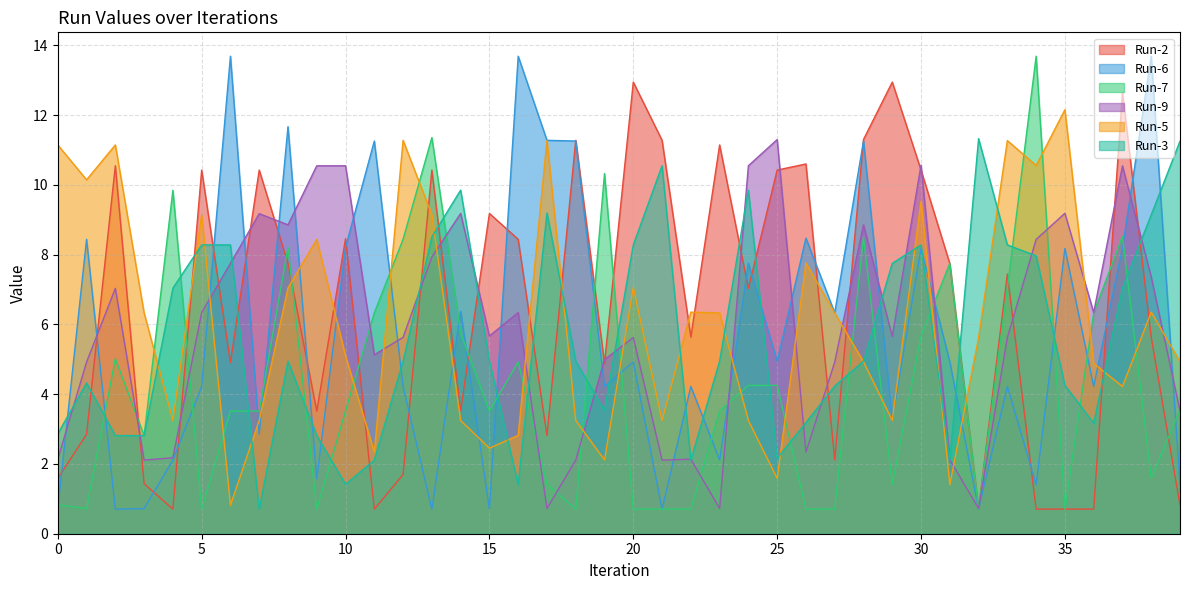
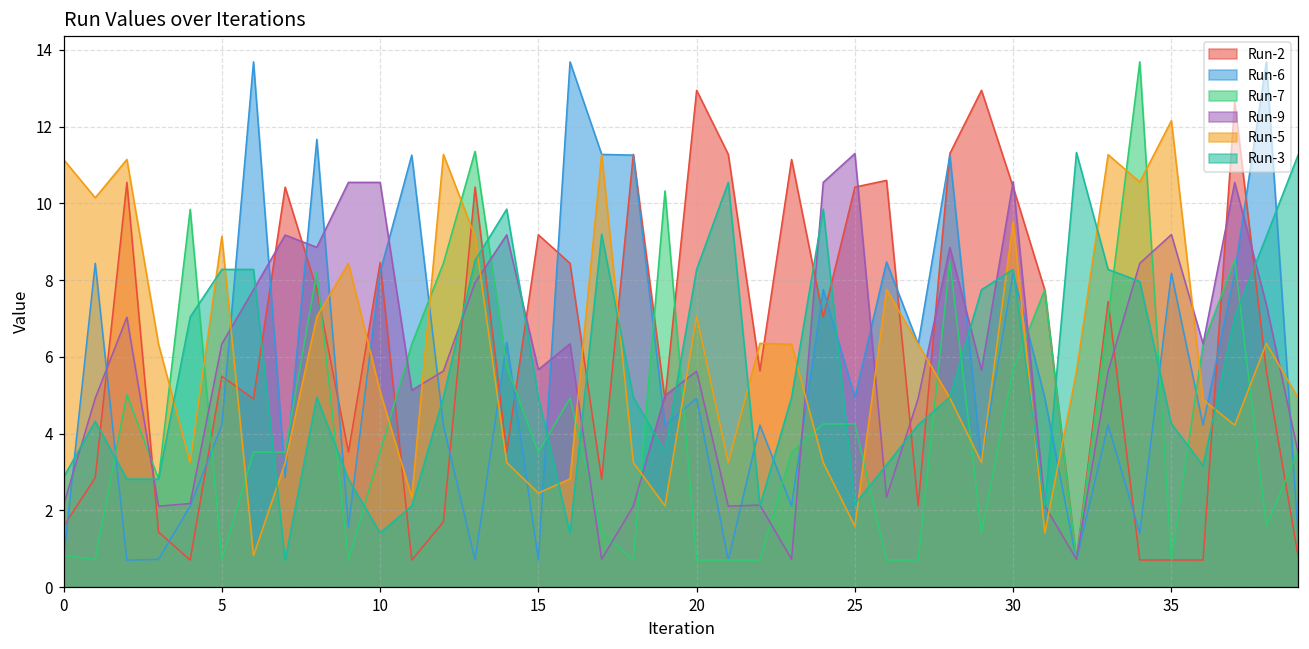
Run-2, 5: 10.4 -> 5.5
